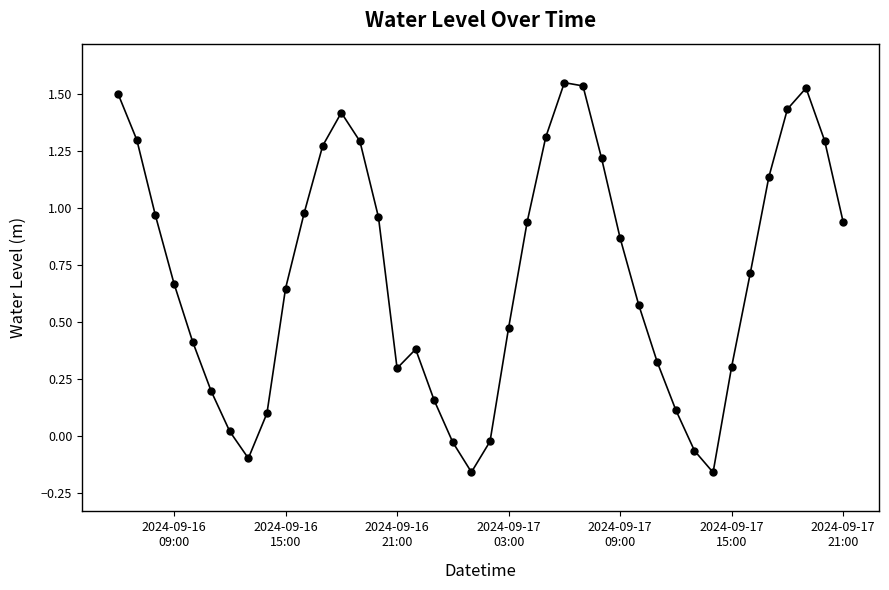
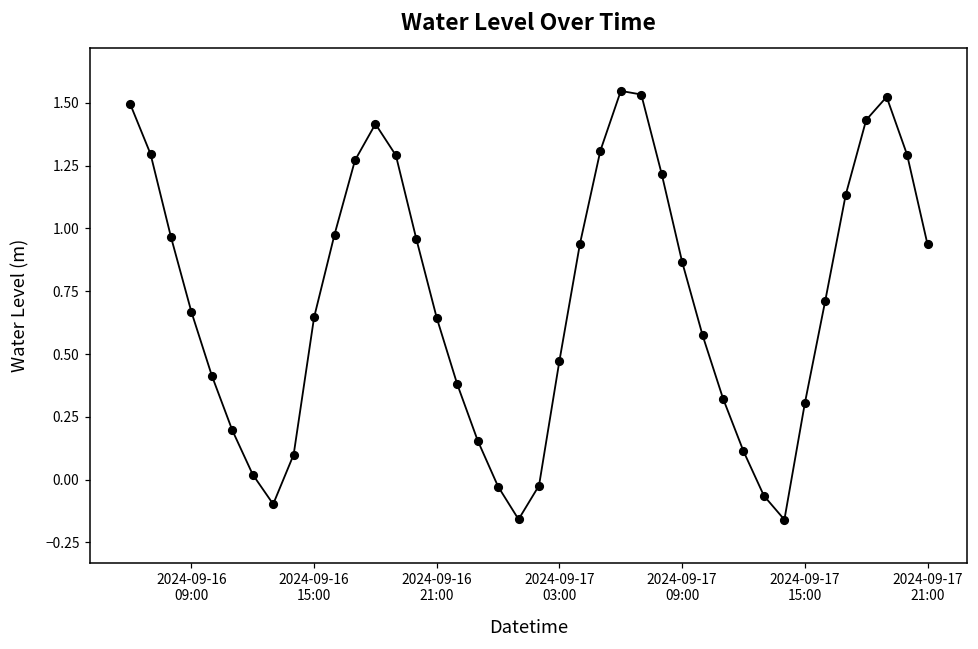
2024-09-16 21:00: 0.30 -> 0.64
